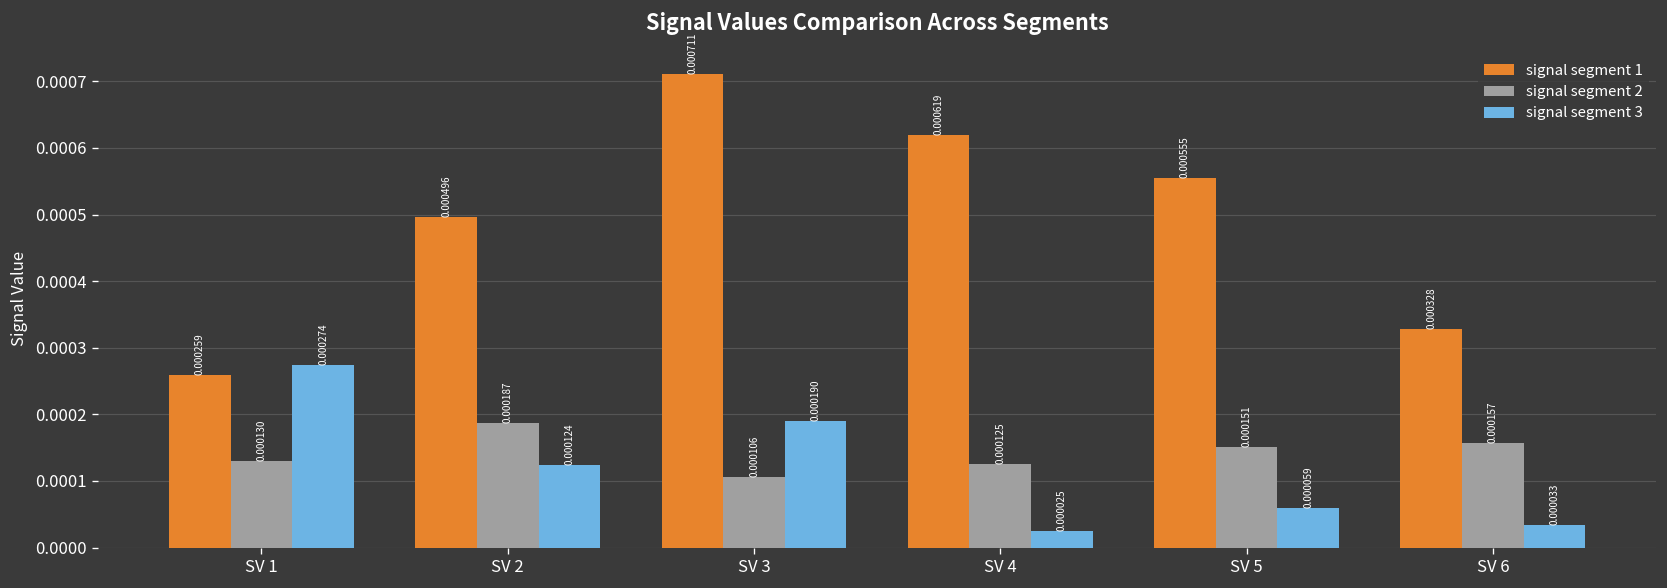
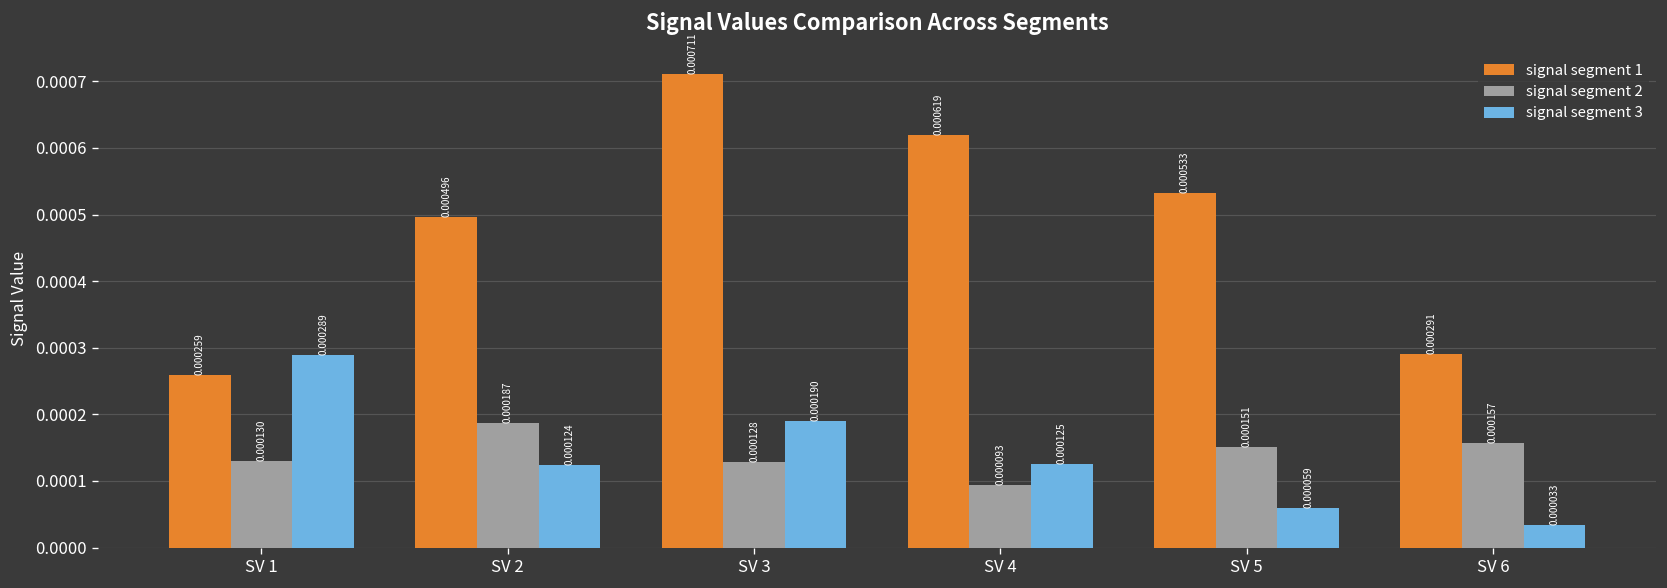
signal segment 3, SV 1: 0.000274 -> 0.000289
signal segment 2, SV 3: 0.000106 -> 0.000128
signal segment 2, SV 4: 0.000125 -> 0.000093
signal segment 3, SV 4: 0.000025 -> 0.000125
signal segment 1, SV 5: 0.000555 -> 0.000533
signal segment 1, SV 6: 0.000328 -> 0.000291
